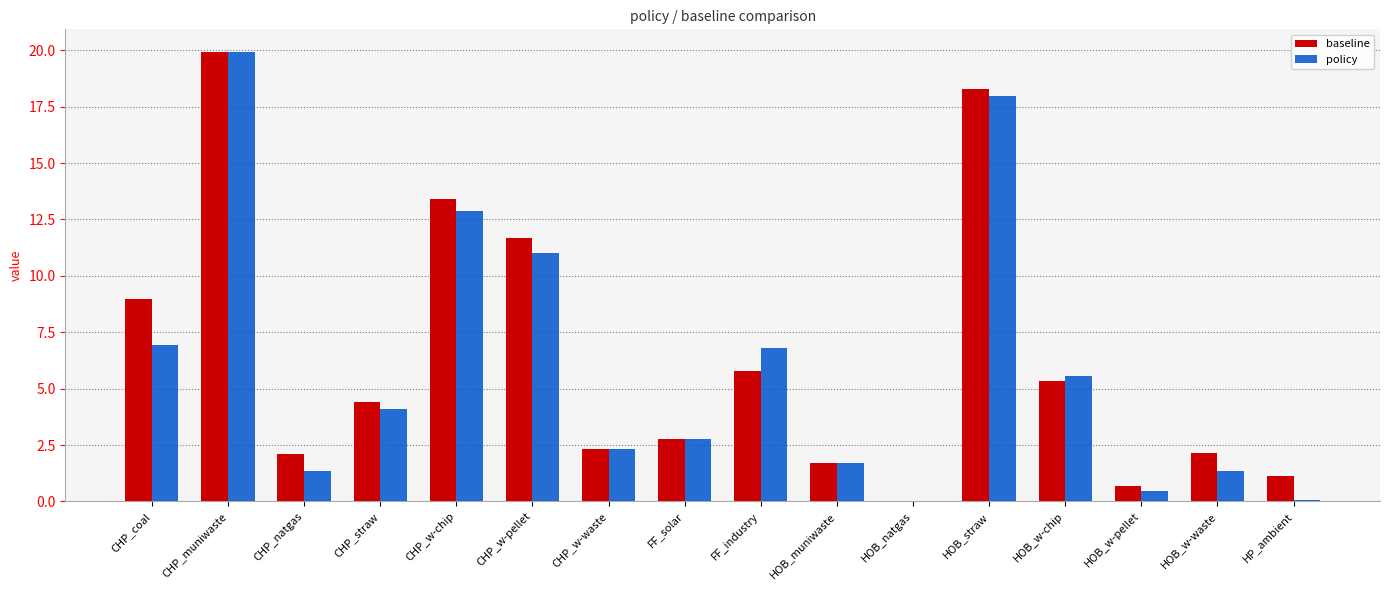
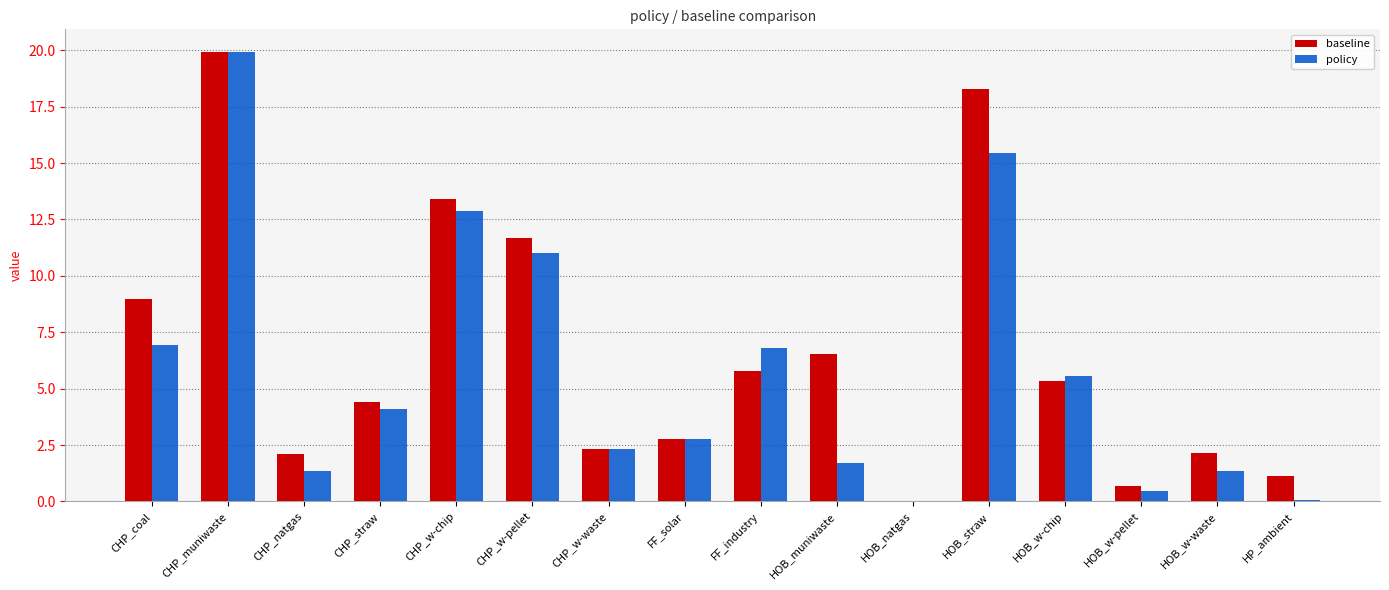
baseline, HOB_muniwaste: 1.7 -> 6.5
policy, HOB_straw: 18.0 -> 15.4
